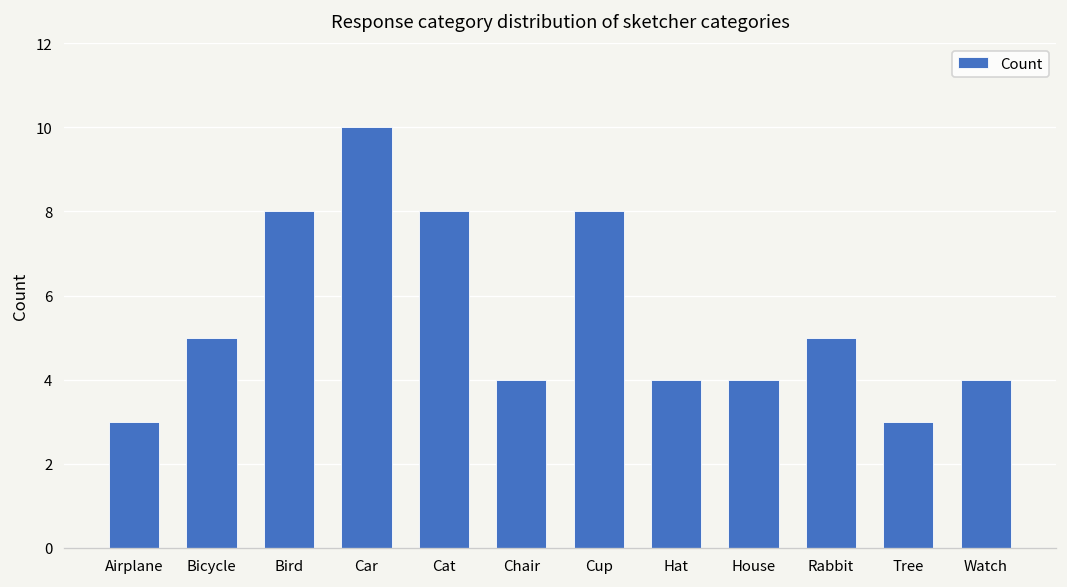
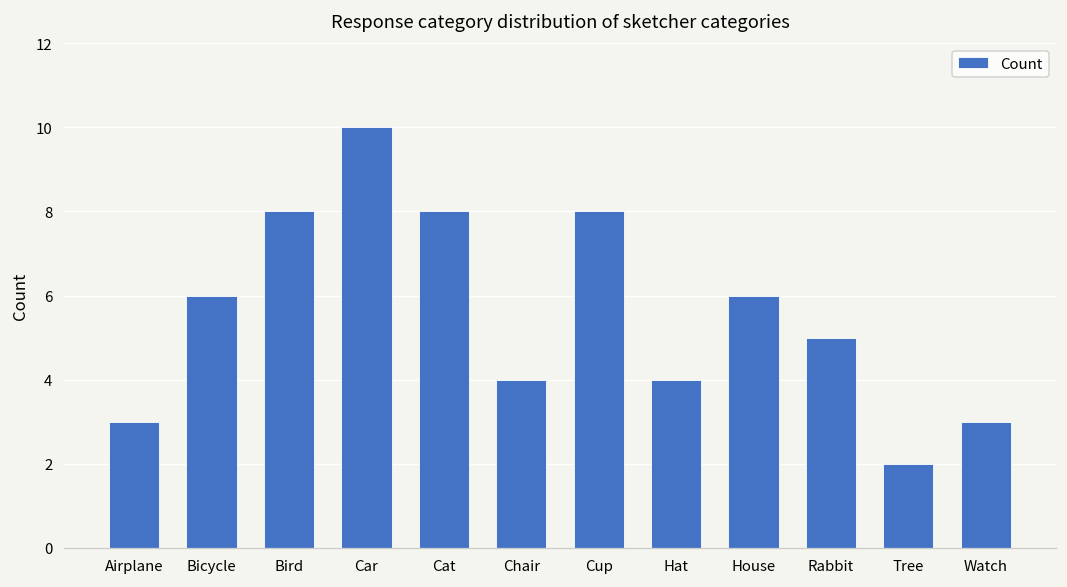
Bicycle: 5 -> 6
House: 4 -> 6
Tree: 3 -> 2
Watch: 4 -> 3
